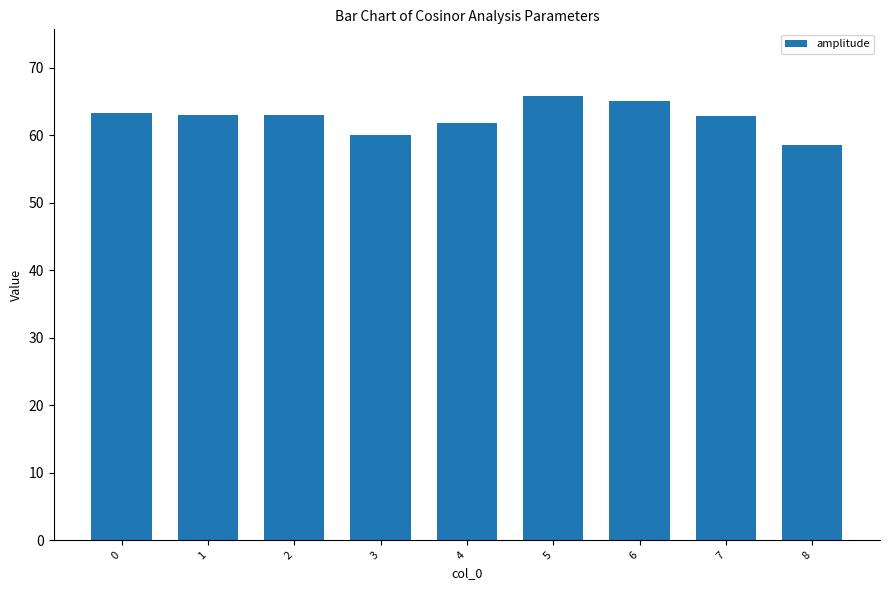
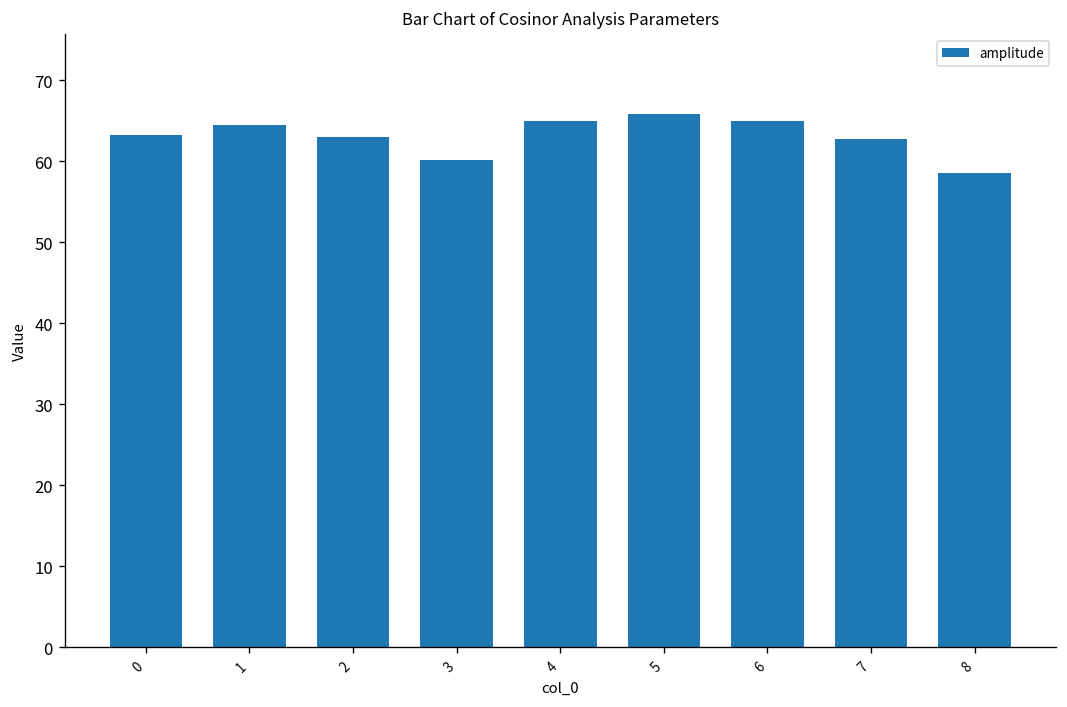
1: 63 -> 65
4: 62 -> 65
